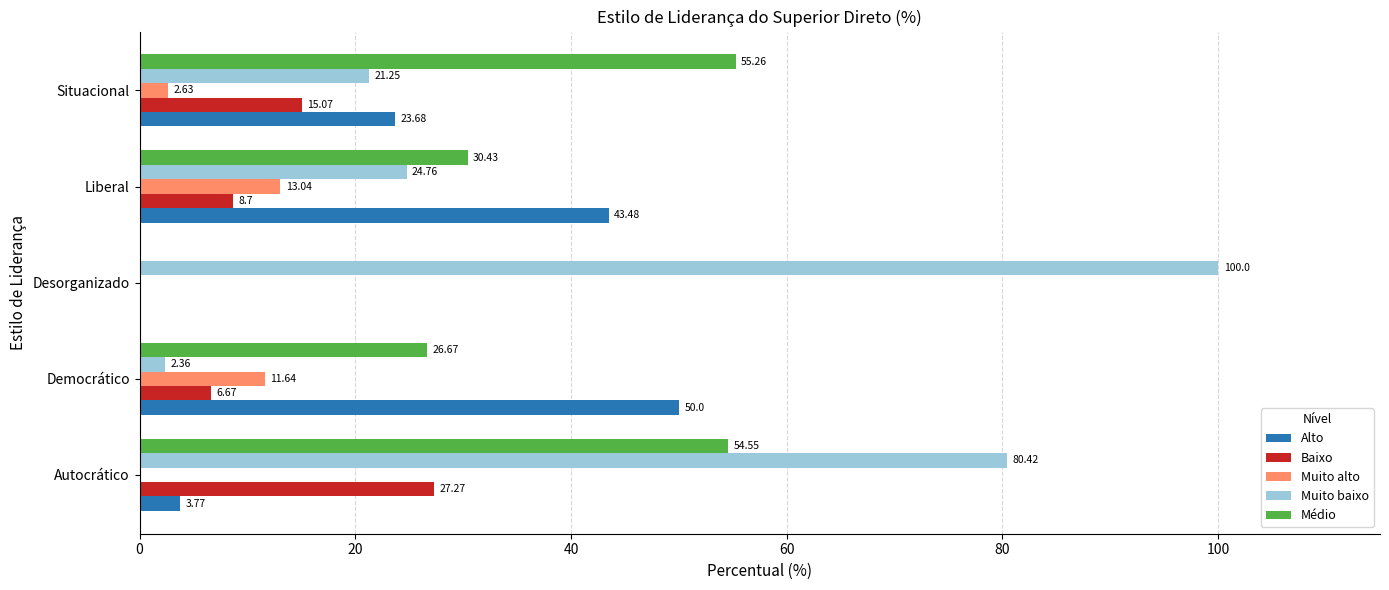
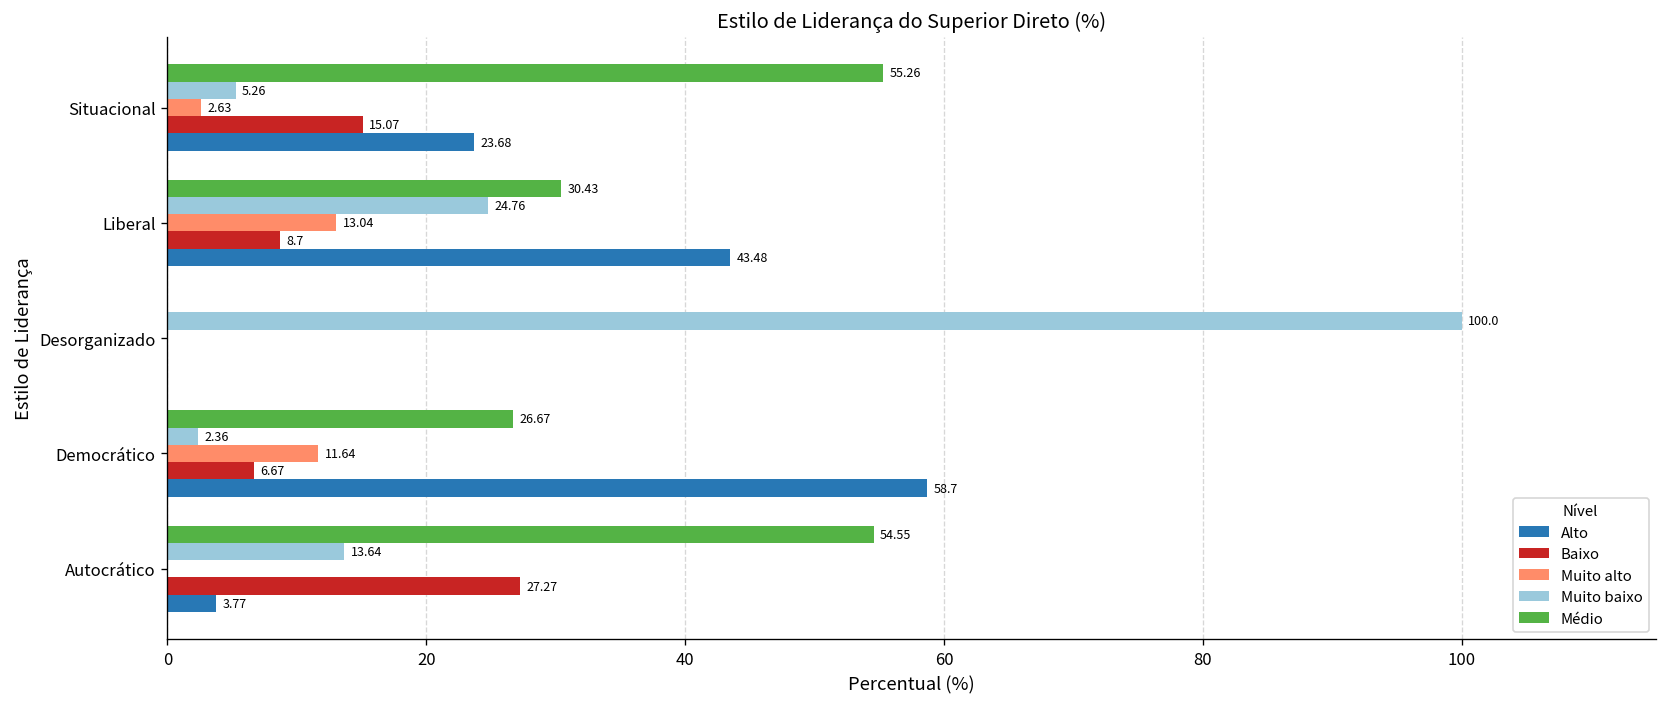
Muito baixo, Situacional: 21.25 -> 5.26
Alto, Democrático: 50.0 -> 58.7
Muito baixo, Autocrático: 80.42 -> 13.64
